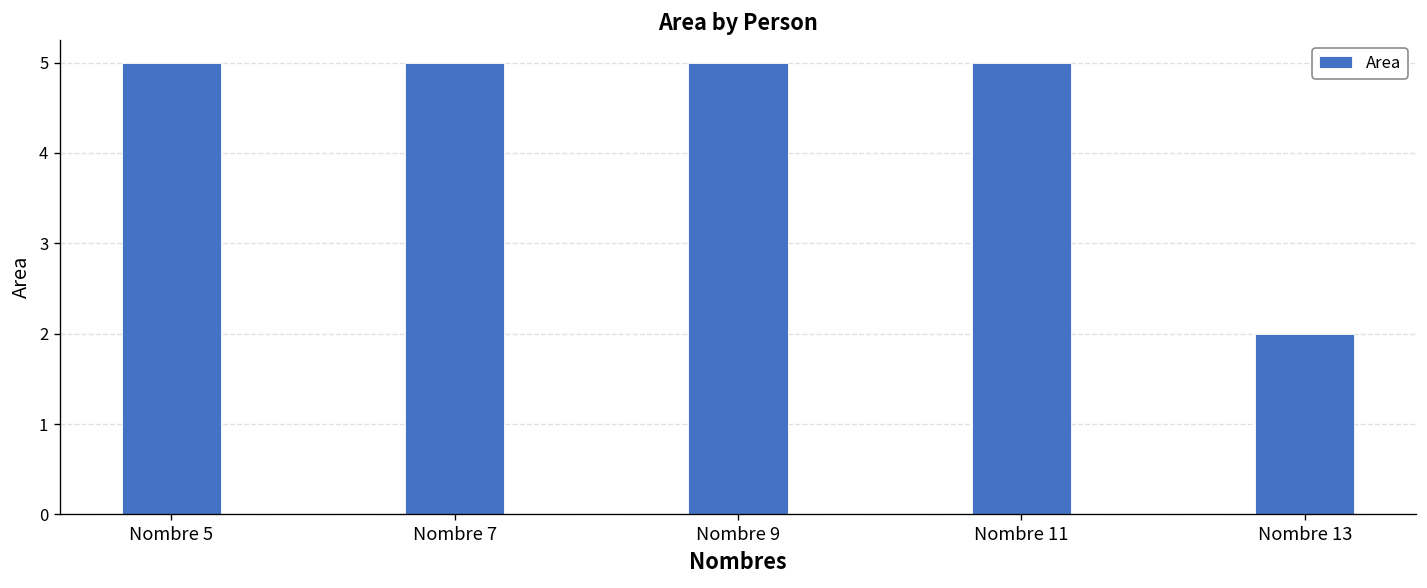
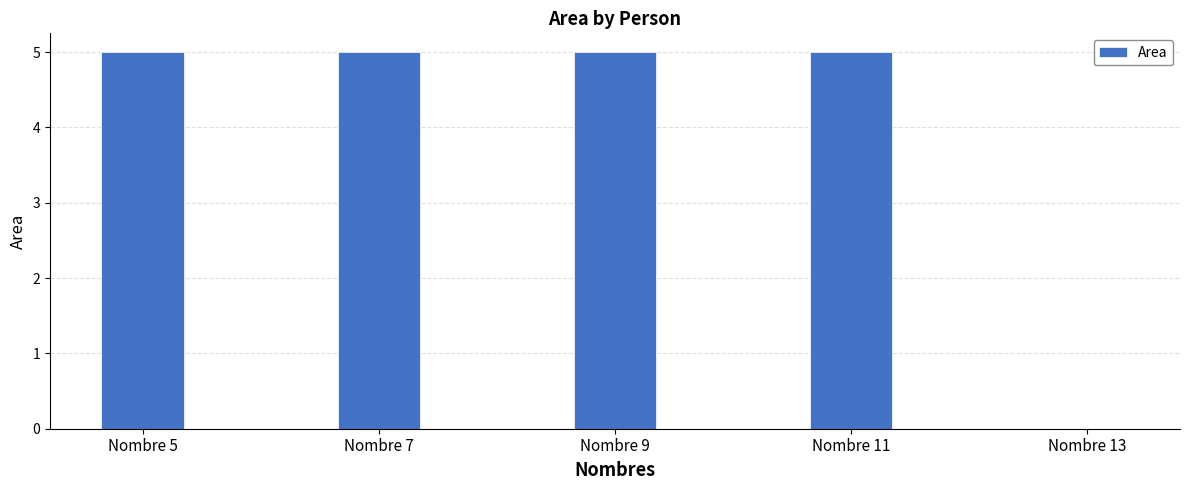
Nombre 13: 2 -> 0
